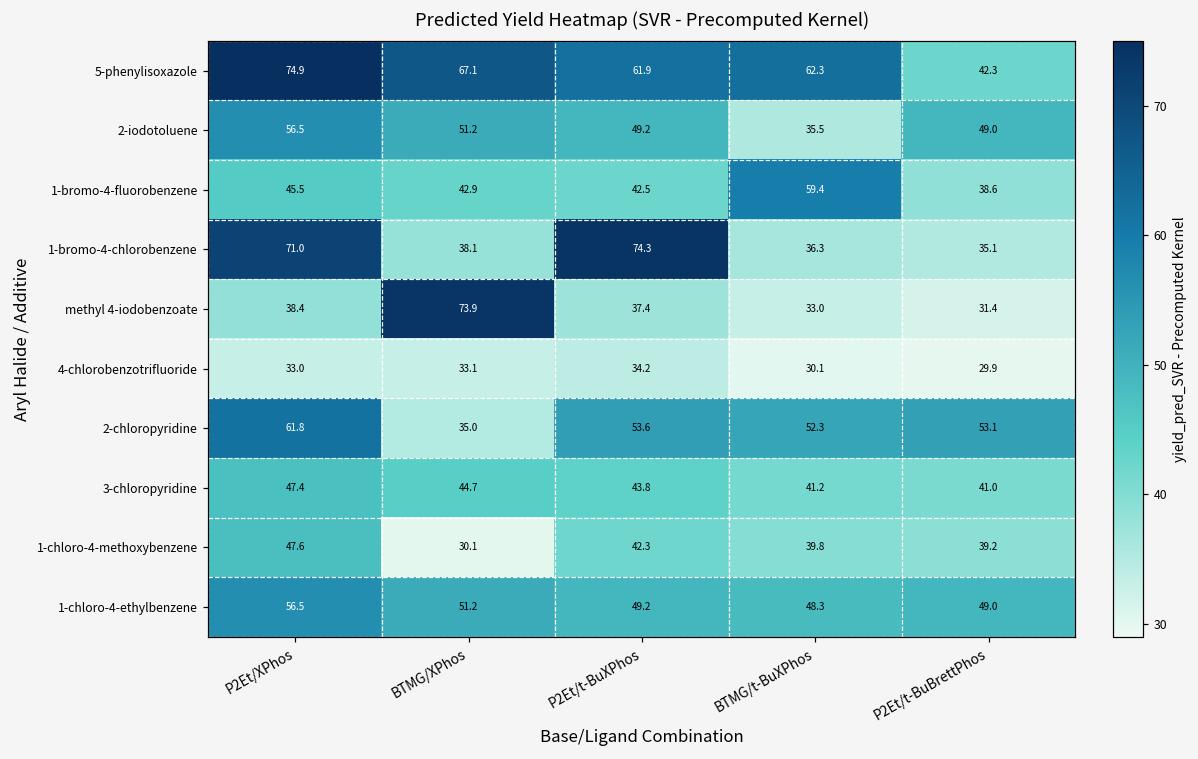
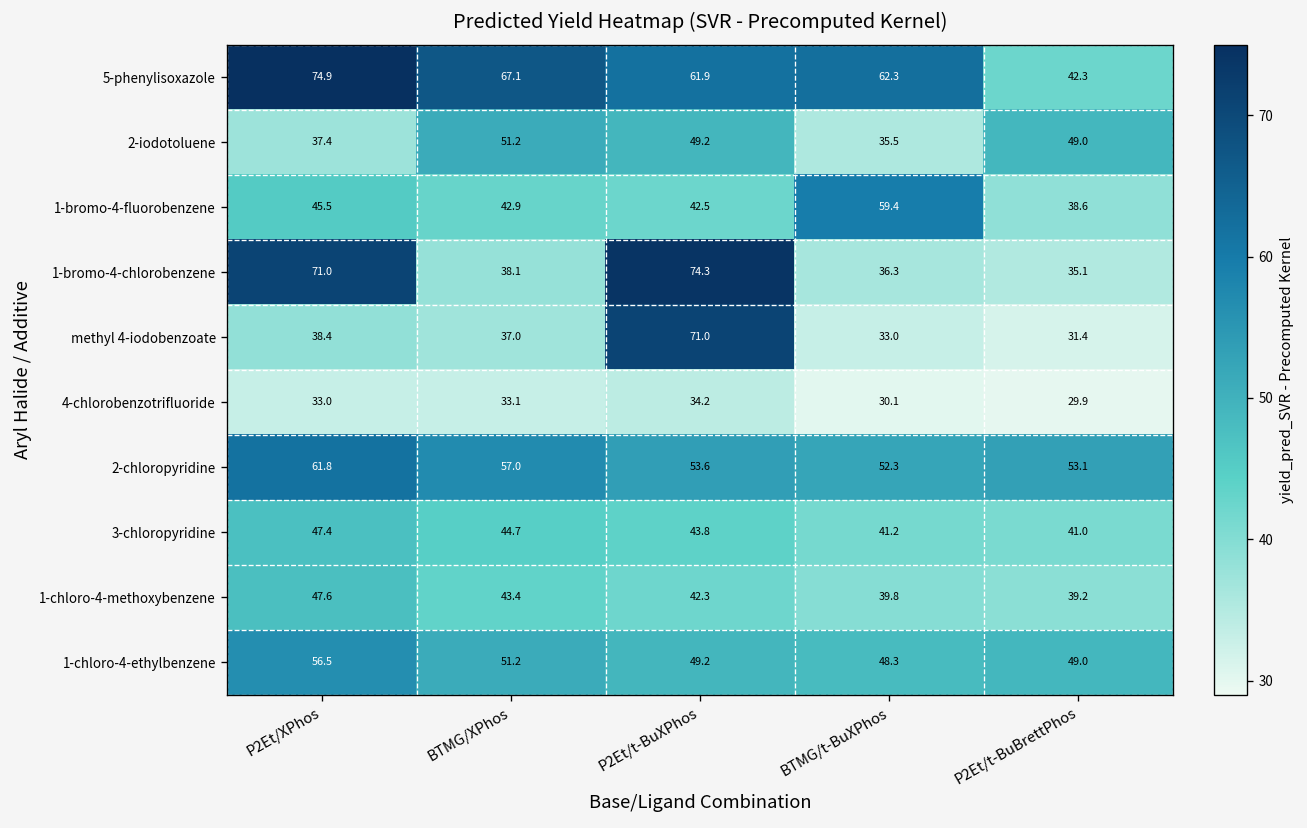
2-iodotoluene, P2Et/XPhos: 56.5 -> 37.4
methyl 4-iodobenzoate, BTMG/XPhos: 73.9 -> 37.0
methyl 4-iodobenzoate, P2Et/t-BuXPhos: 37.4 -> 71.0
2-chloropyridine, BTMG/XPhos: 35.0 -> 57.0
1-chloro-4-methoxybenzene, BTMG/XPhos: 30.1 -> 43.4
